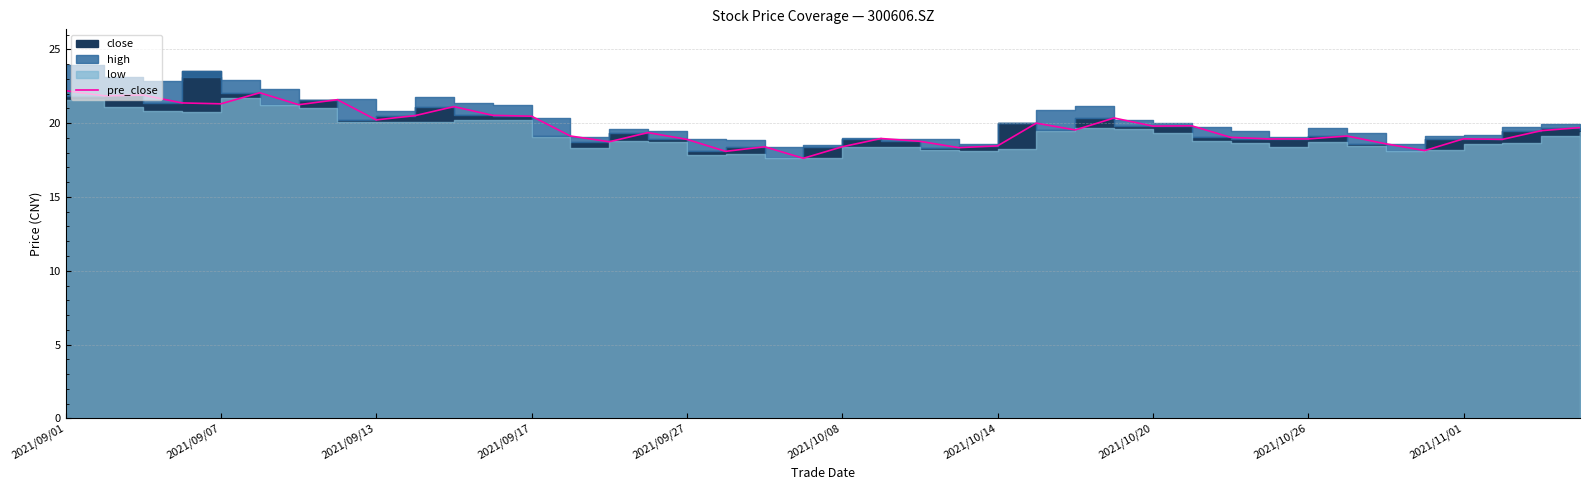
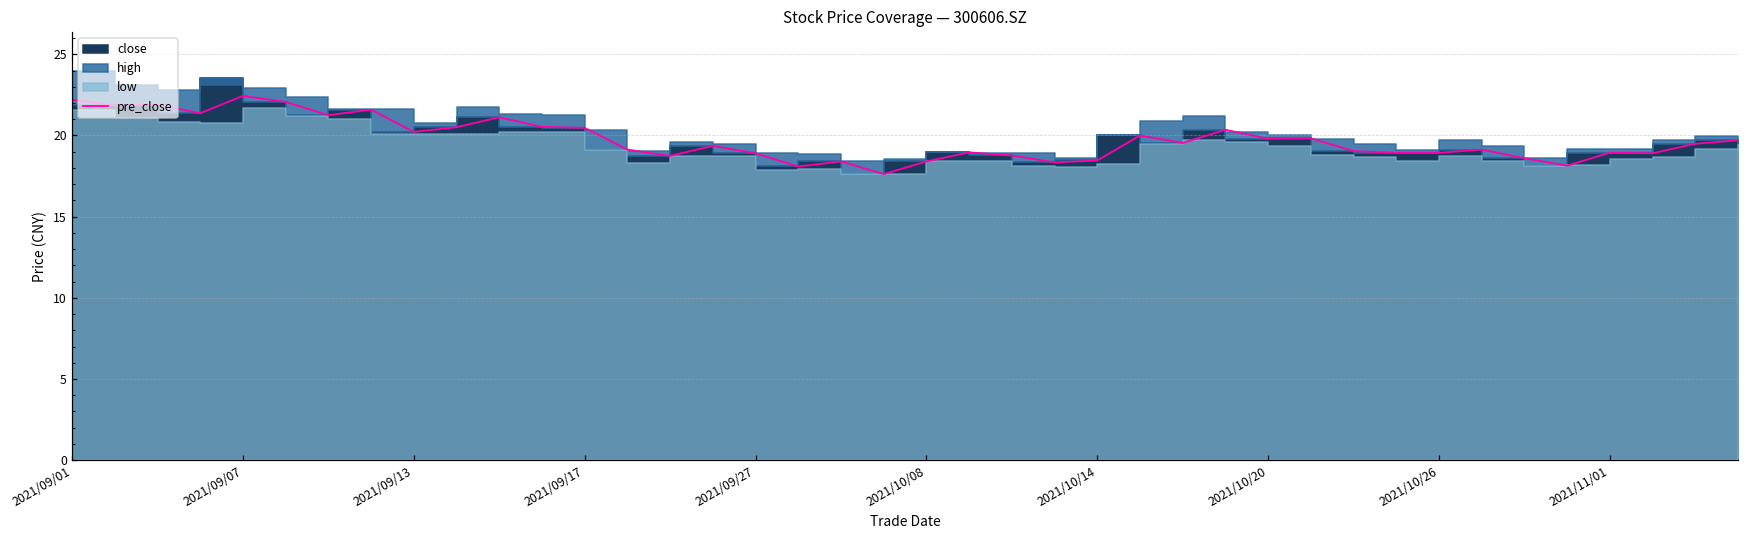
pre_close, 2021/09/07: 21.3 -> 22.4
